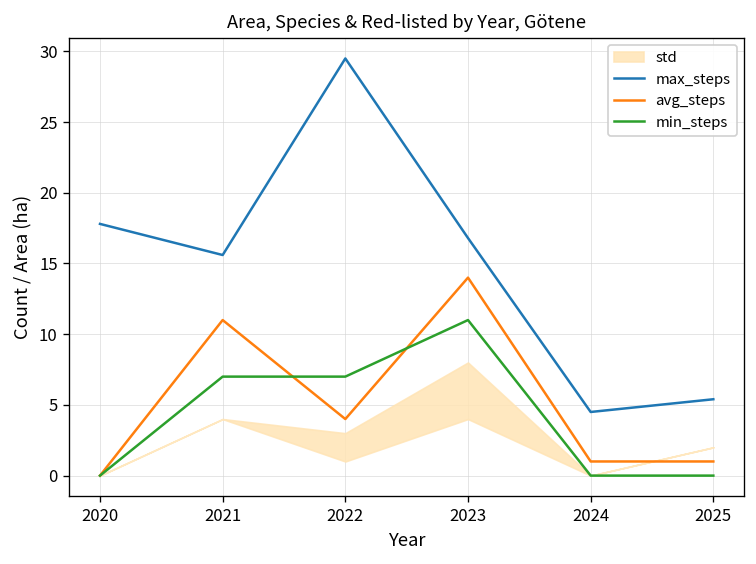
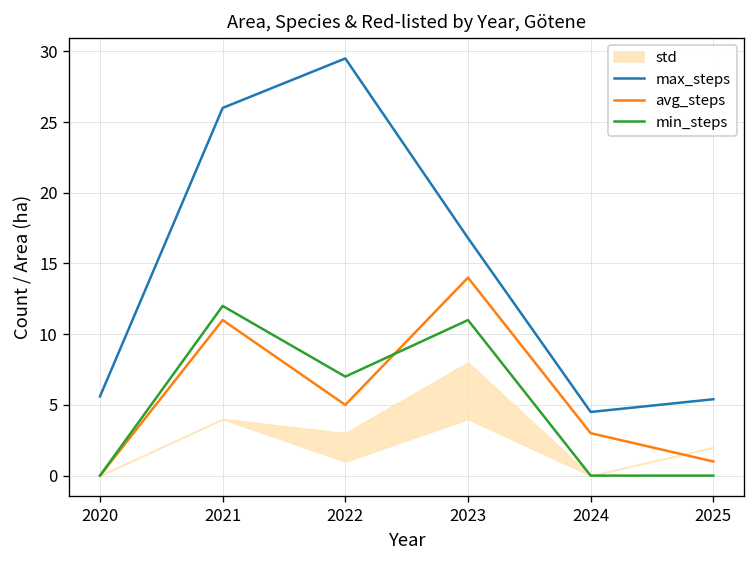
max_steps, 2020: 17.8 -> 5.6
max_steps, 2021: 15.6 -> 26.0
min_steps, 2021: 7 -> 12
avg_steps, 2022: 4 -> 5
avg_steps, 2024: 1 -> 3
